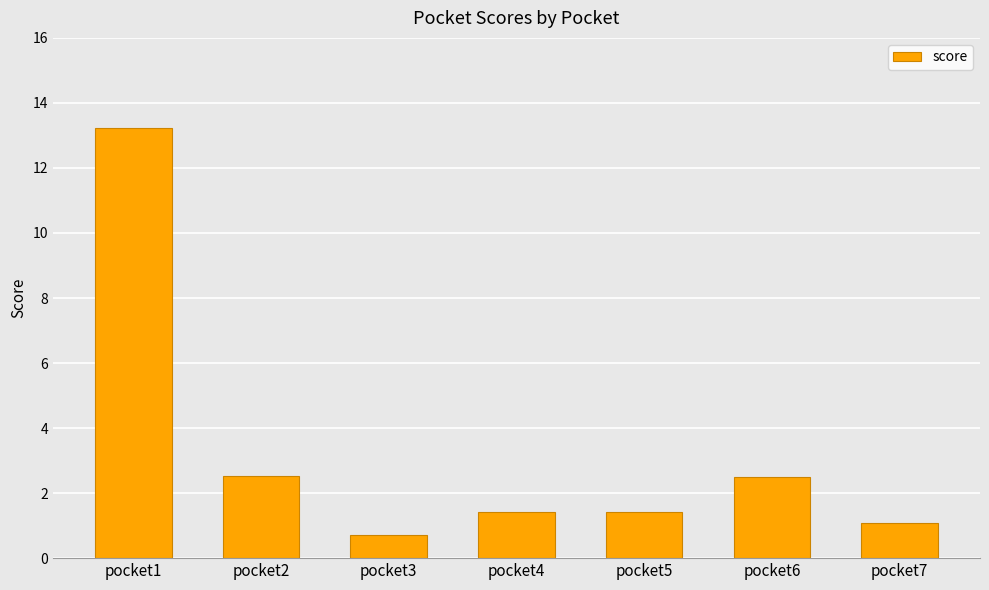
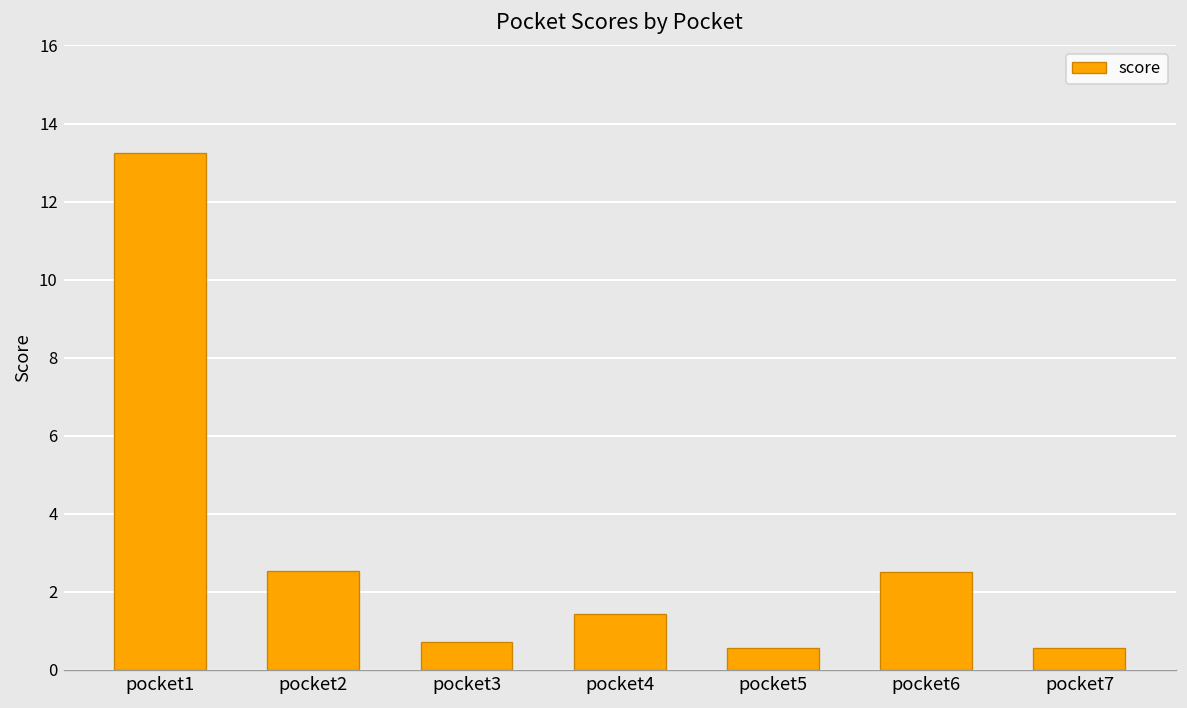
pocket5: 1.4 -> 0.6
pocket7: 1.1 -> 0.6
